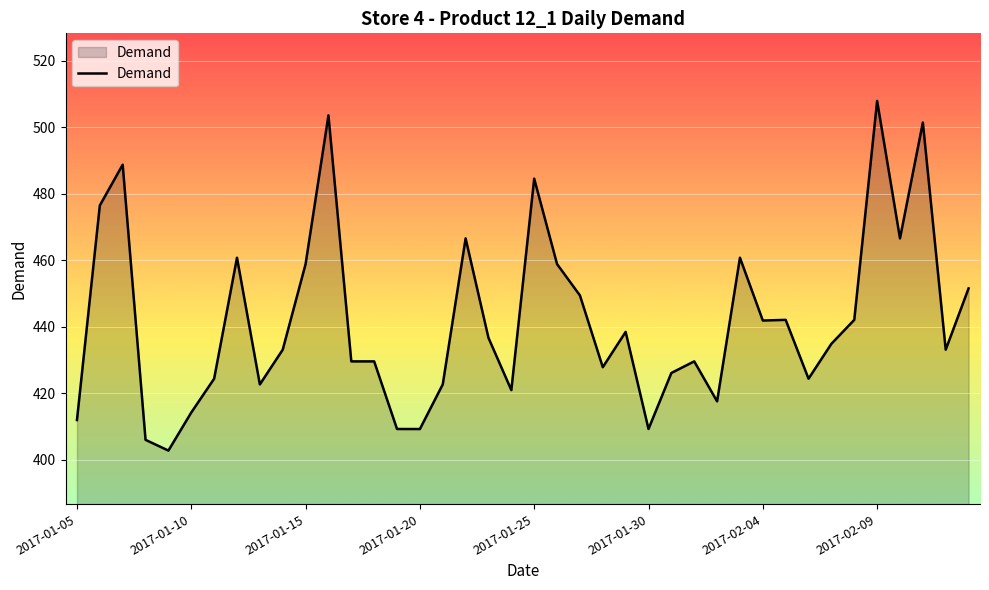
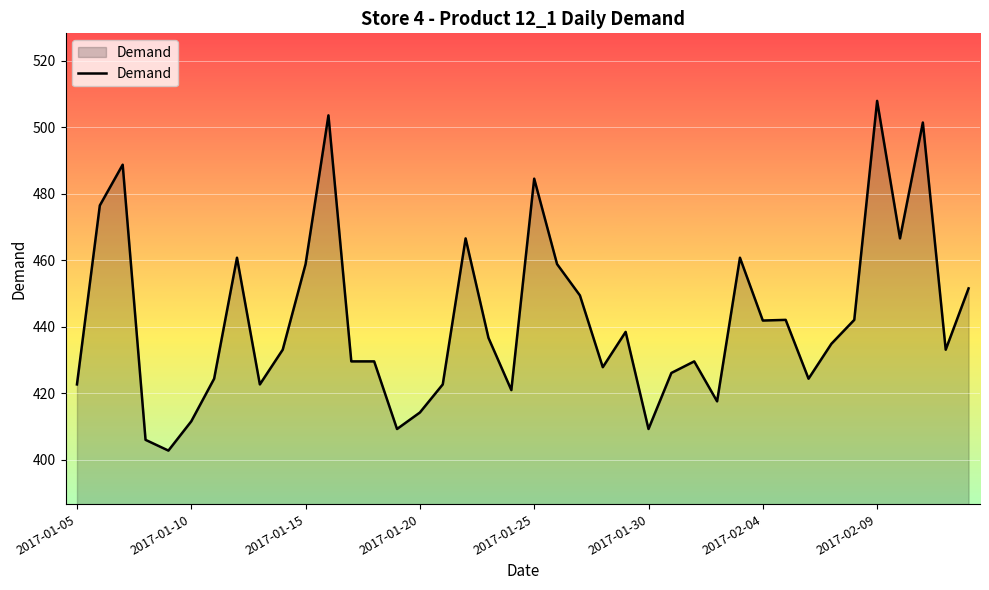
2017-01-05: 412 -> 423
2017-01-10: 414 -> 412
2017-01-20: 409 -> 414
